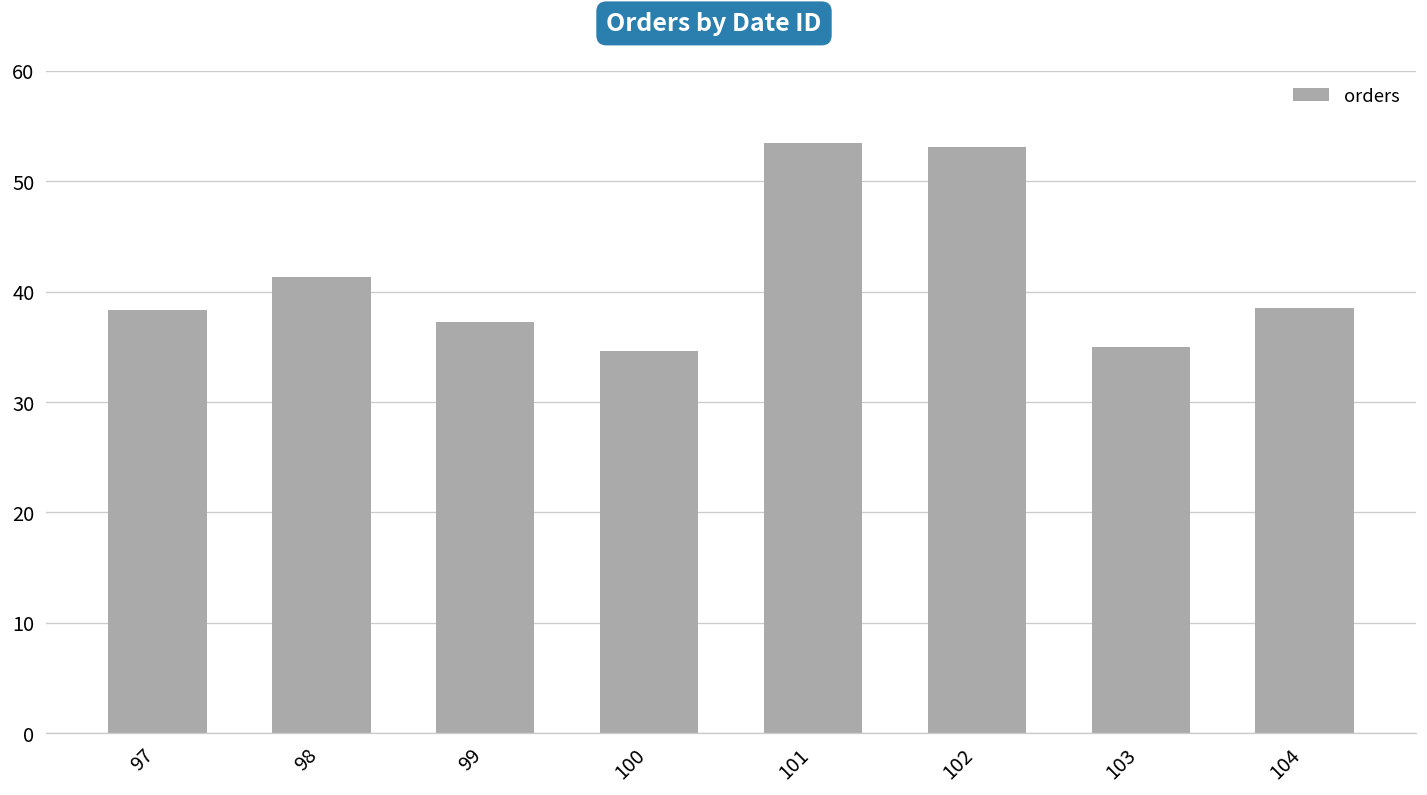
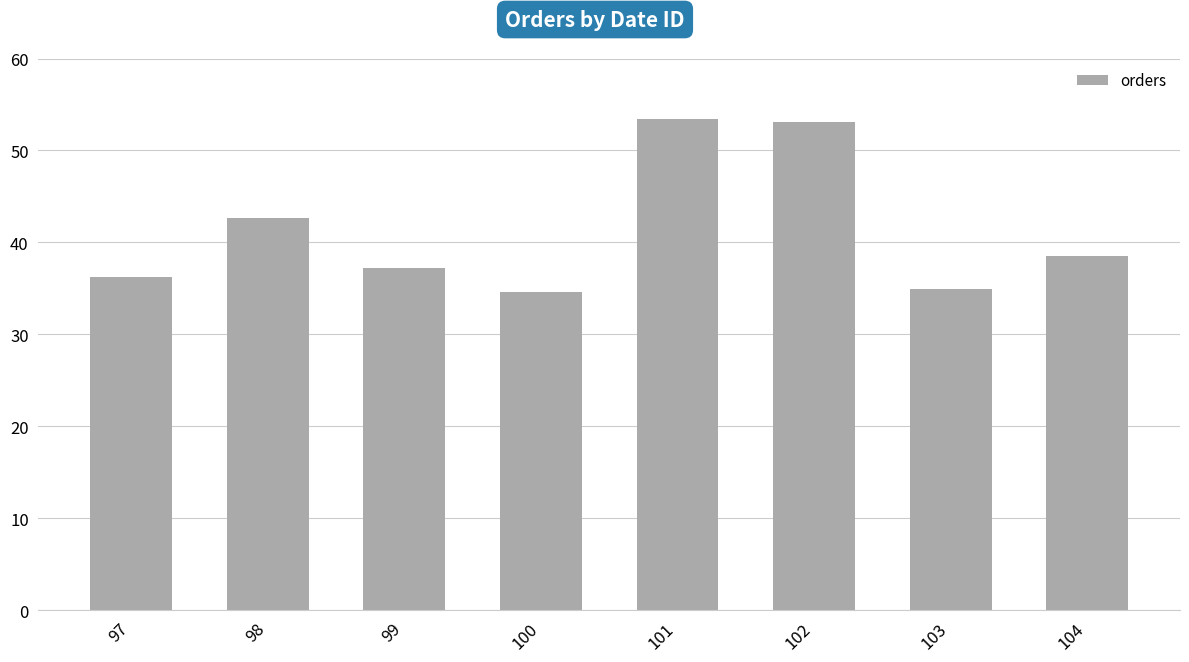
97: 38 -> 36
98: 41 -> 43
